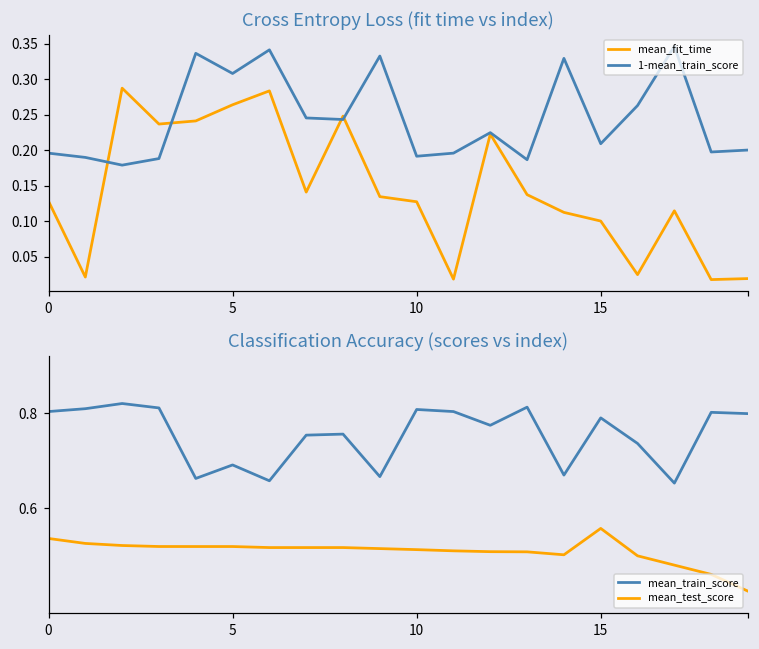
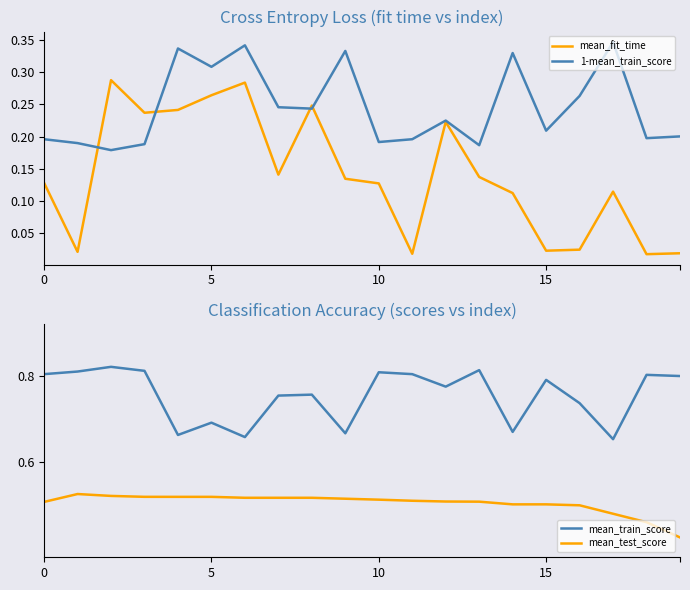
Cross Entropy Loss (fit time vs index), mean_fit_time, 15: 0.10 -> 0.02
Classification Accuracy (scores vs index), mean_test_score, 0: 0.54 -> 0.51
Classification Accuracy (scores vs index), mean_test_score, 15: 0.56 -> 0.50
